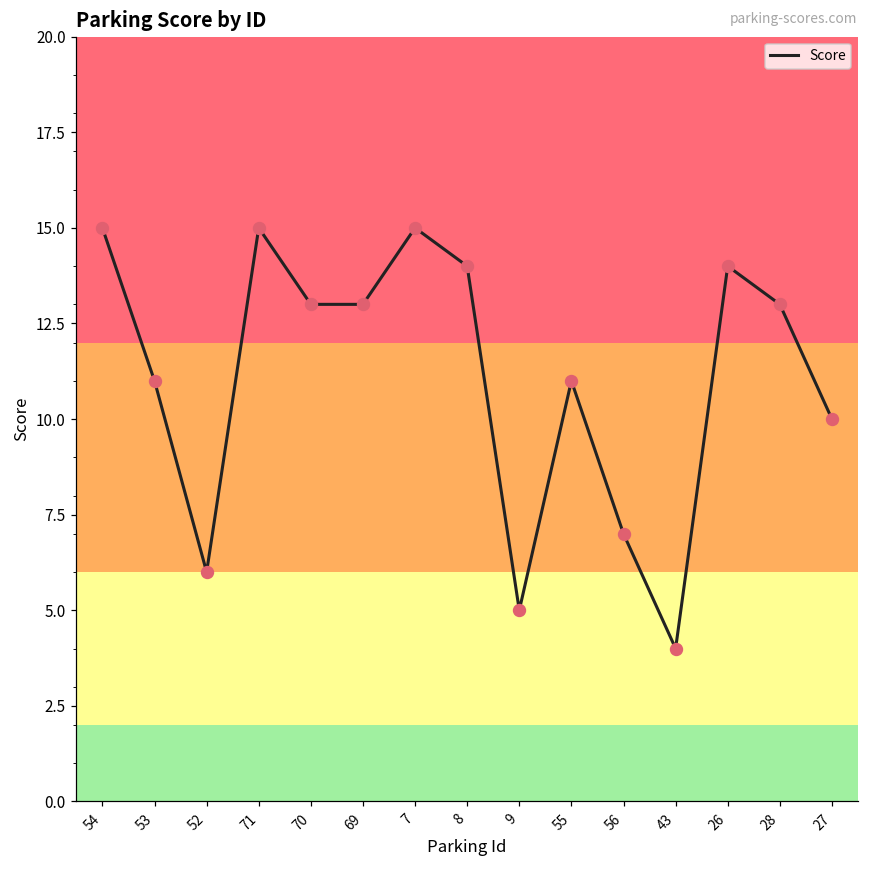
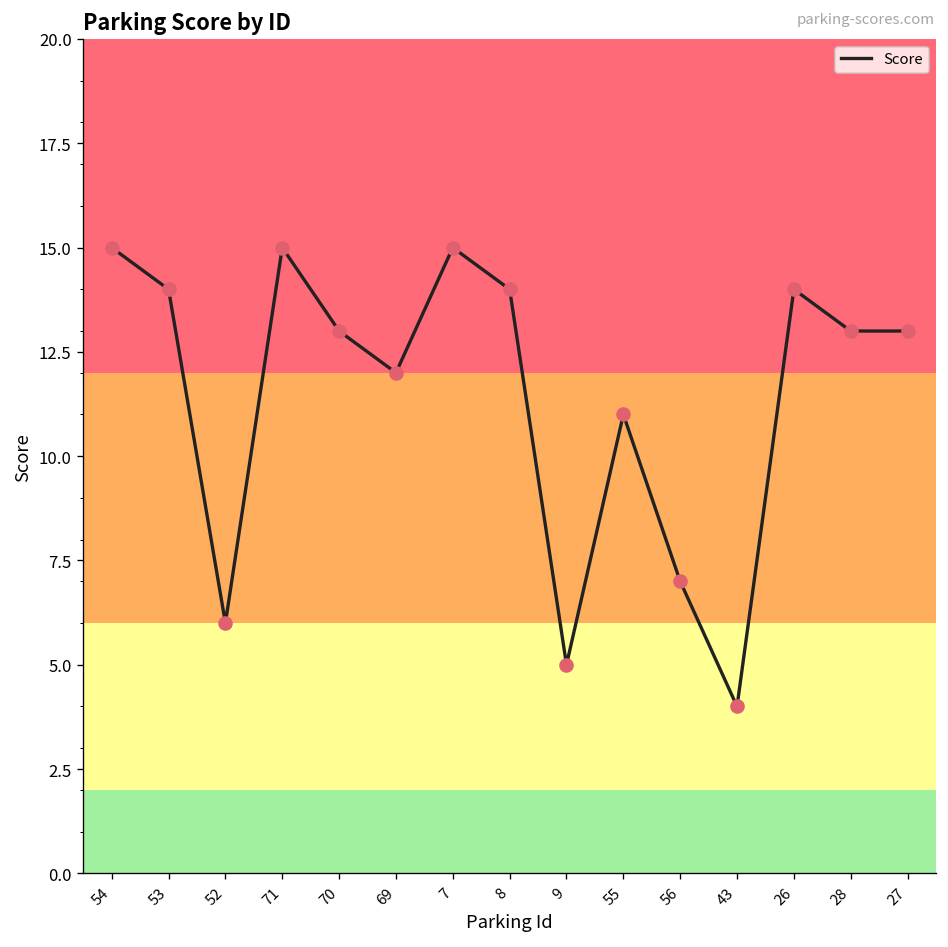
53: 11 -> 14
69: 13 -> 12
27: 10 -> 13
